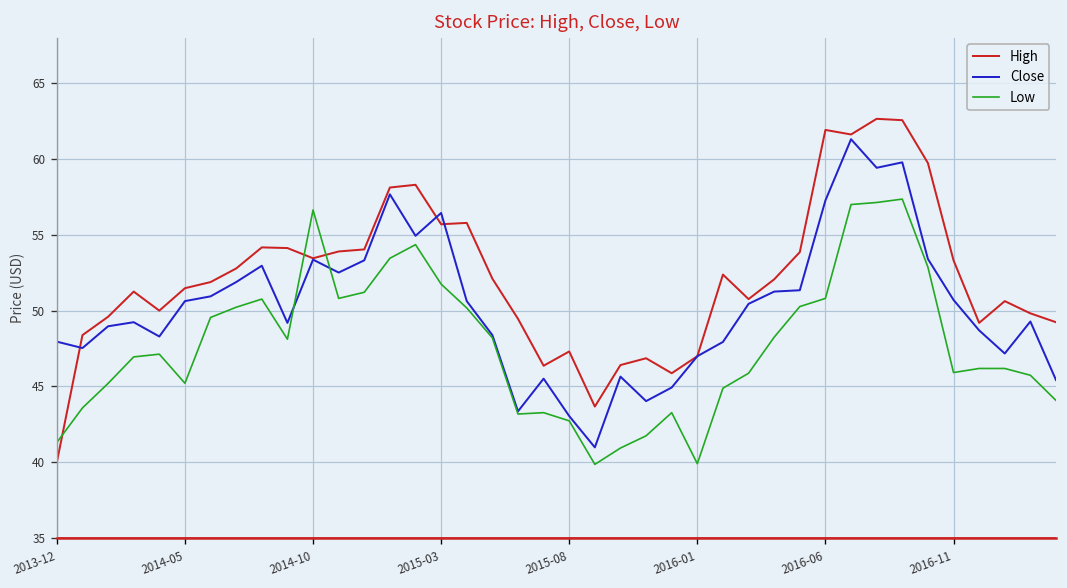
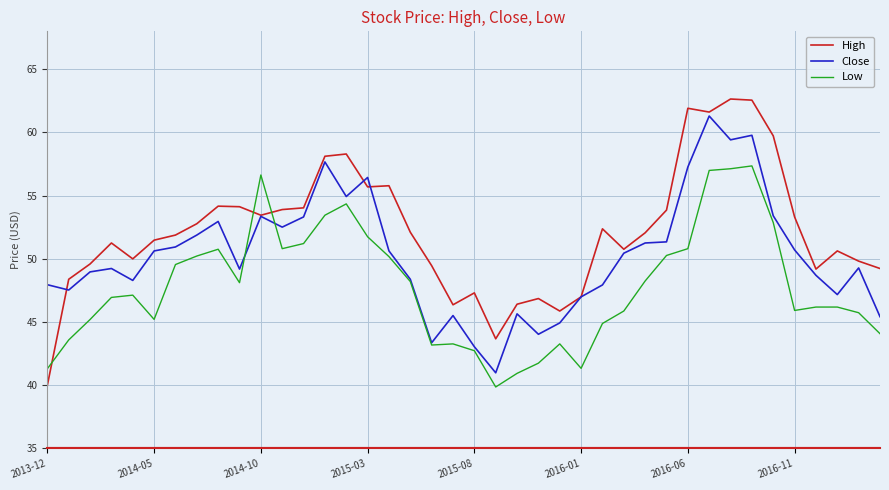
Low, 2016-01: 39.9 -> 41.3
